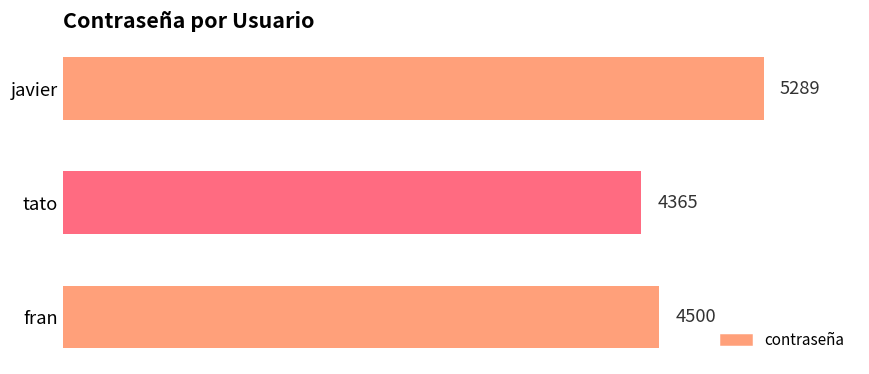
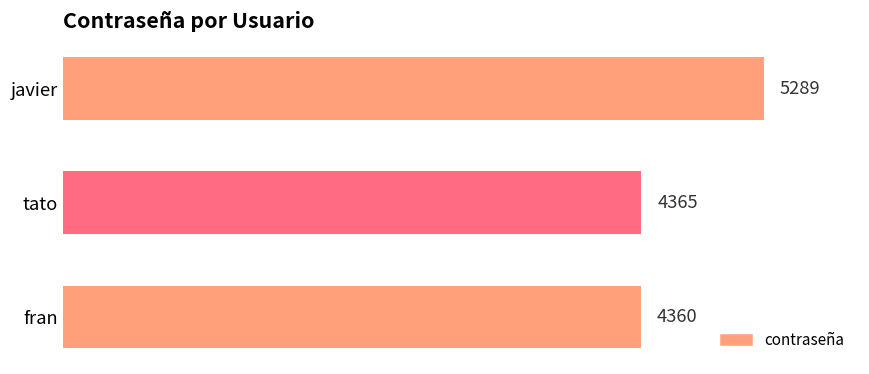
fran: 4500 -> 4360
